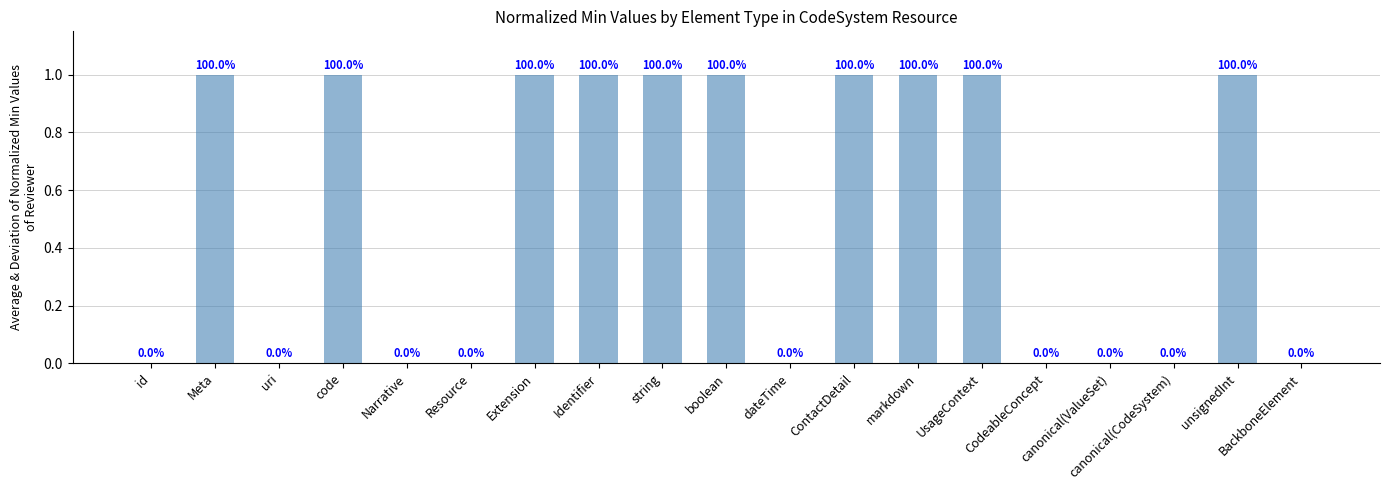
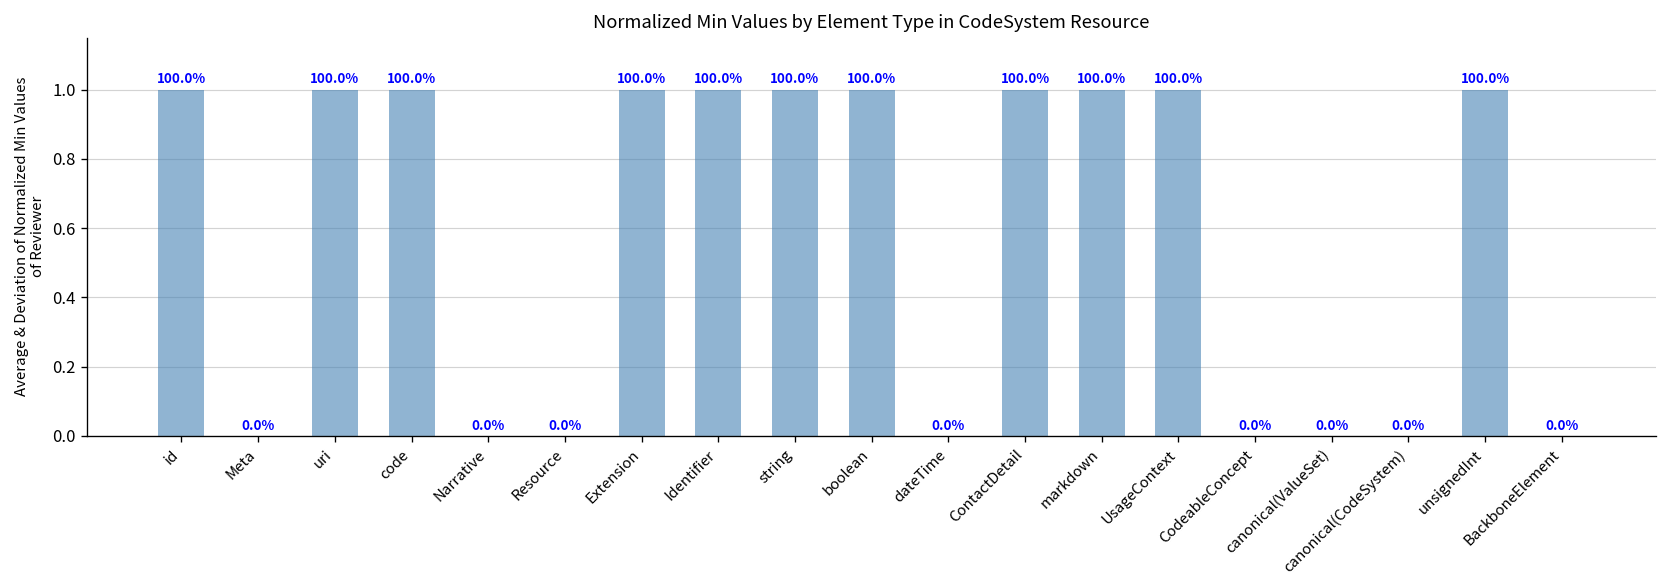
id: 0.0% -> 100.0%
Meta: 100.0% -> 0.0%
uri: 0.0% -> 100.0%
